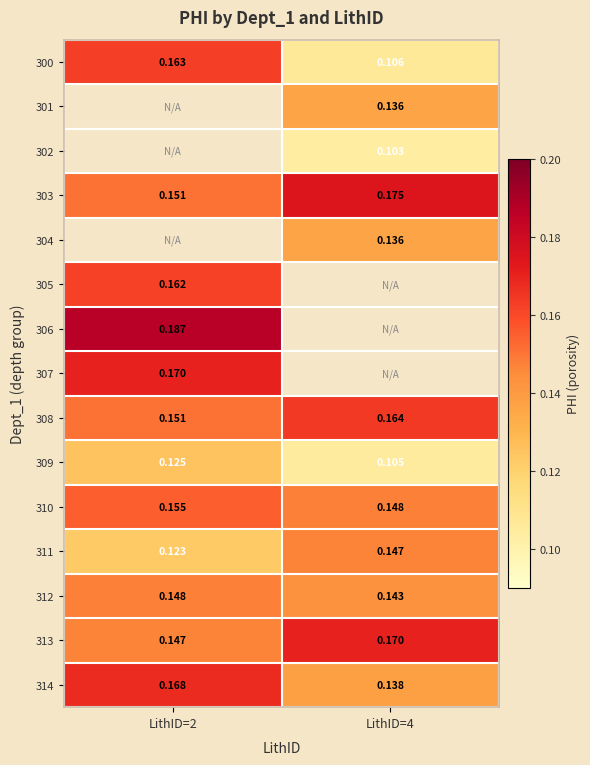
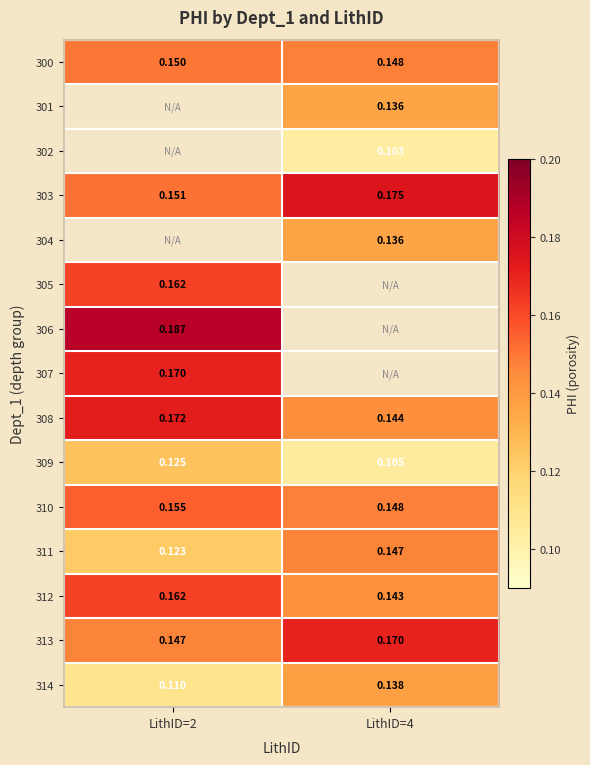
300, LithID=2: 0.163 -> 0.150
300, LithID=4: 0.106 -> 0.148
308, LithID=2: 0.151 -> 0.172
308, LithID=4: 0.164 -> 0.144
312, LithID=2: 0.148 -> 0.162
314, LithID=2: 0.168 -> 0.110
